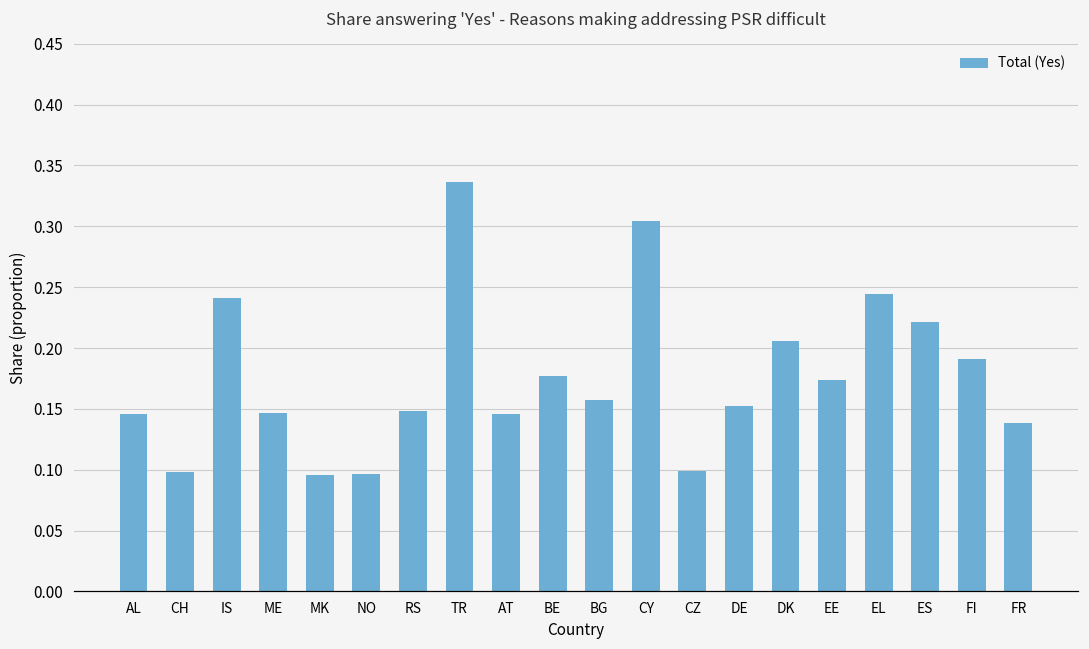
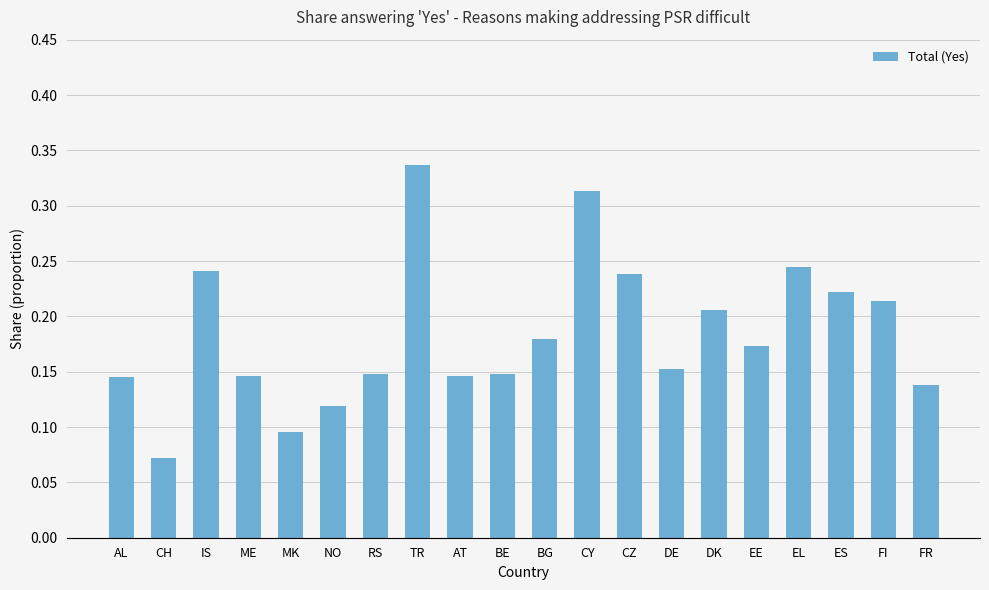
CH: 0.098 -> 0.072
NO: 0.096 -> 0.119
BE: 0.177 -> 0.148
BG: 0.157 -> 0.179
CY: 0.304 -> 0.313
CZ: 0.099 -> 0.238
FI: 0.191 -> 0.214
